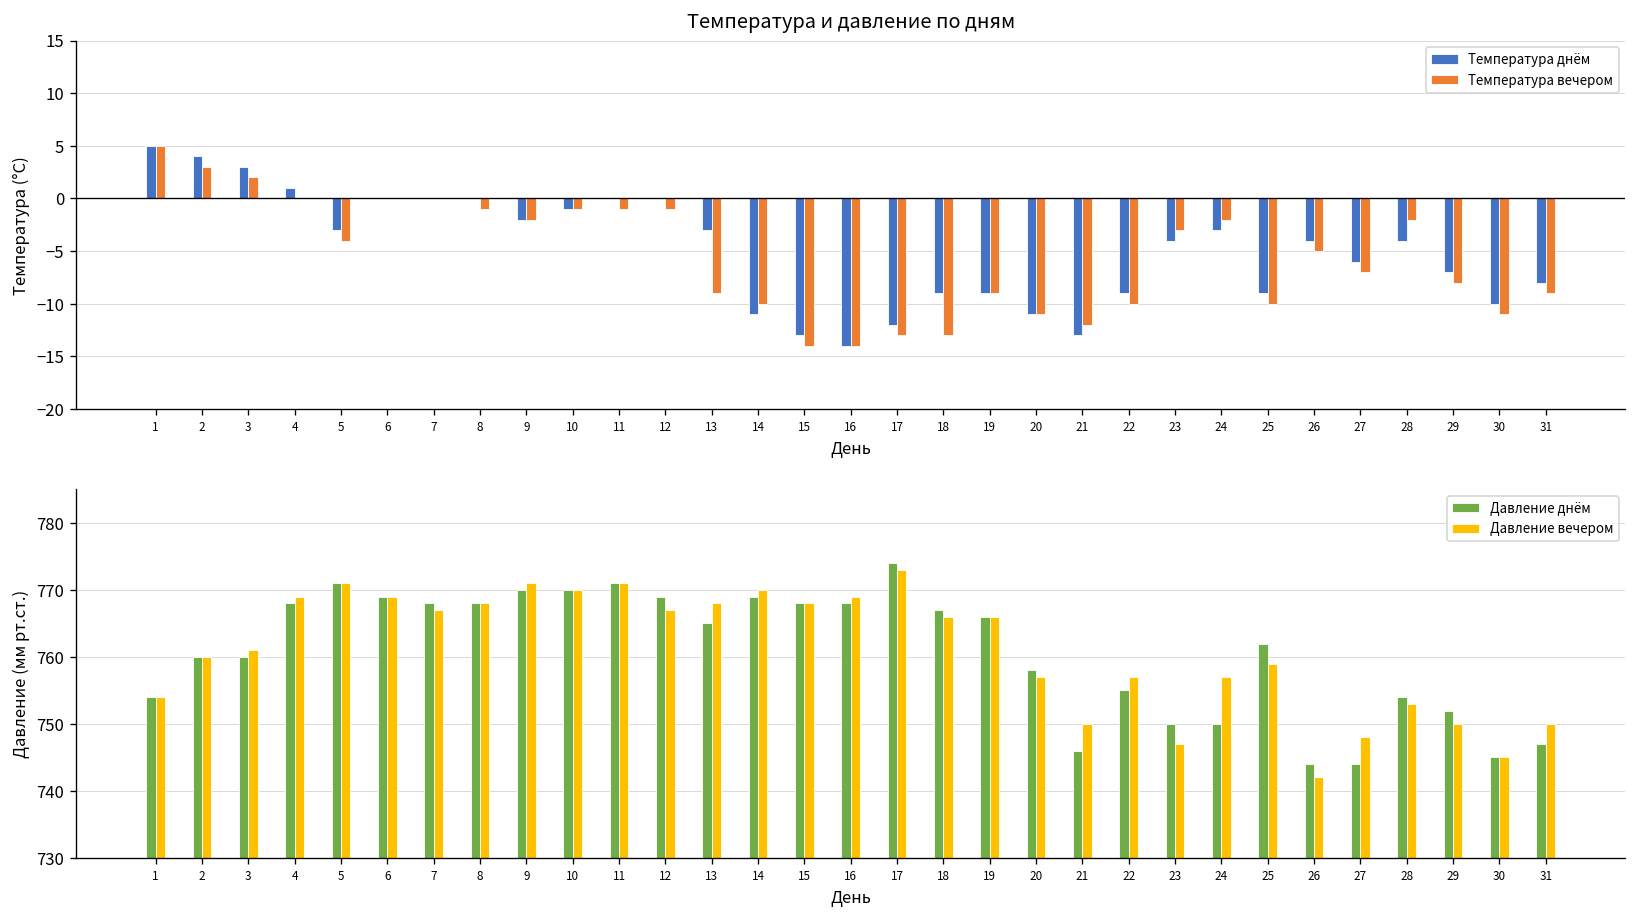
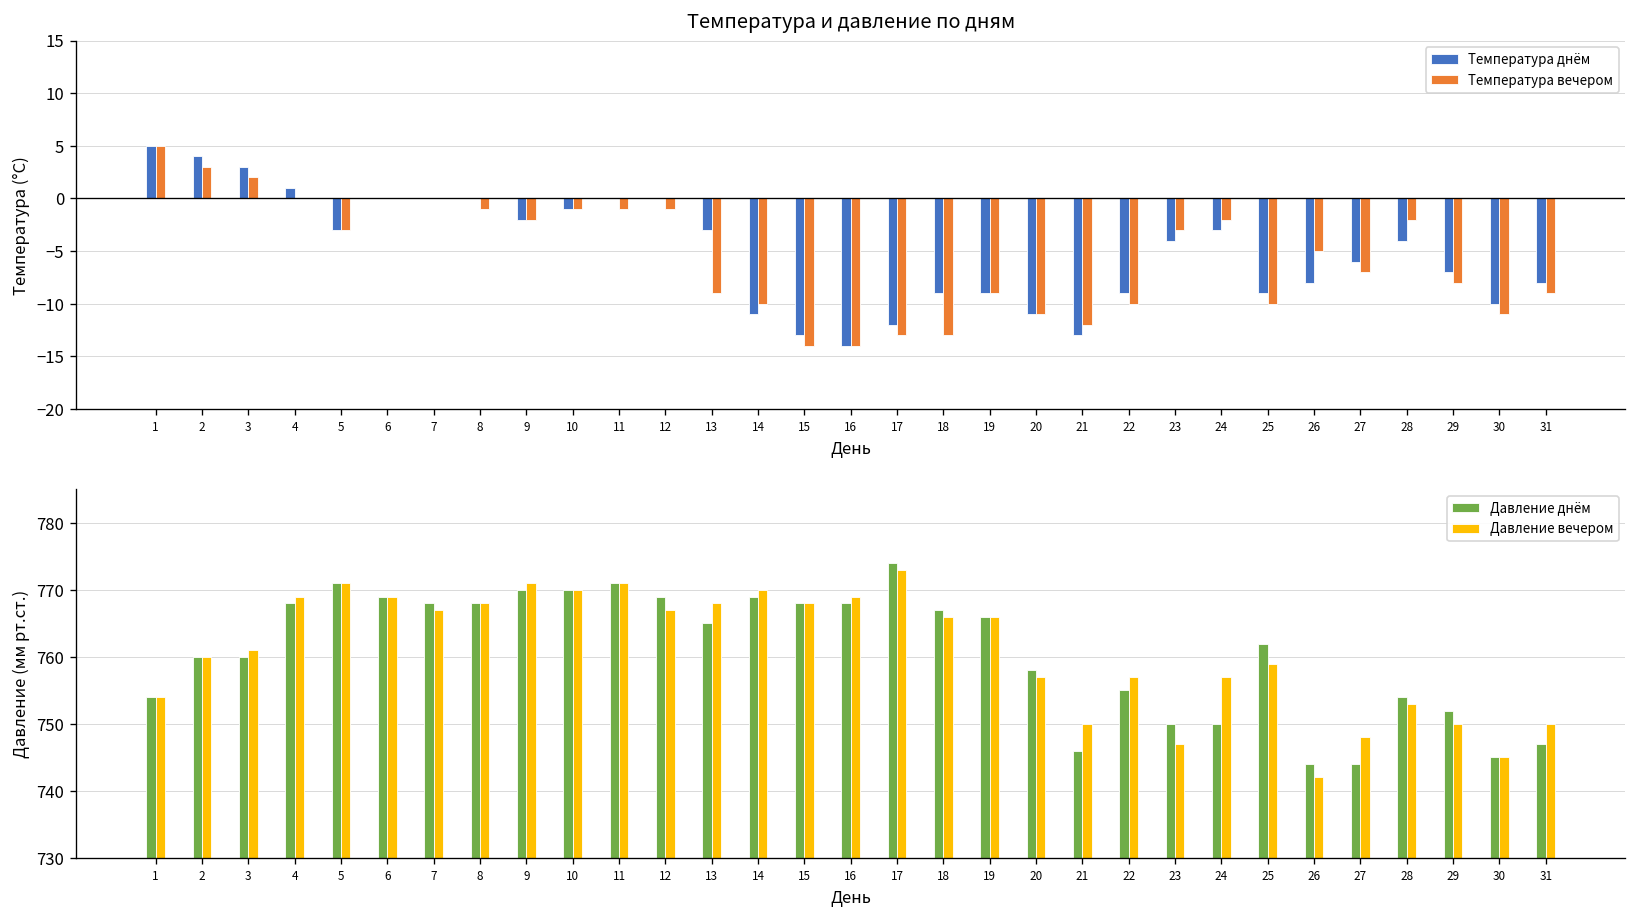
Температура и давление по дням, Температура вечером, 5: -4 -> -3
Температура и давление по дням, Температура днём, 26: -4 -> -8
